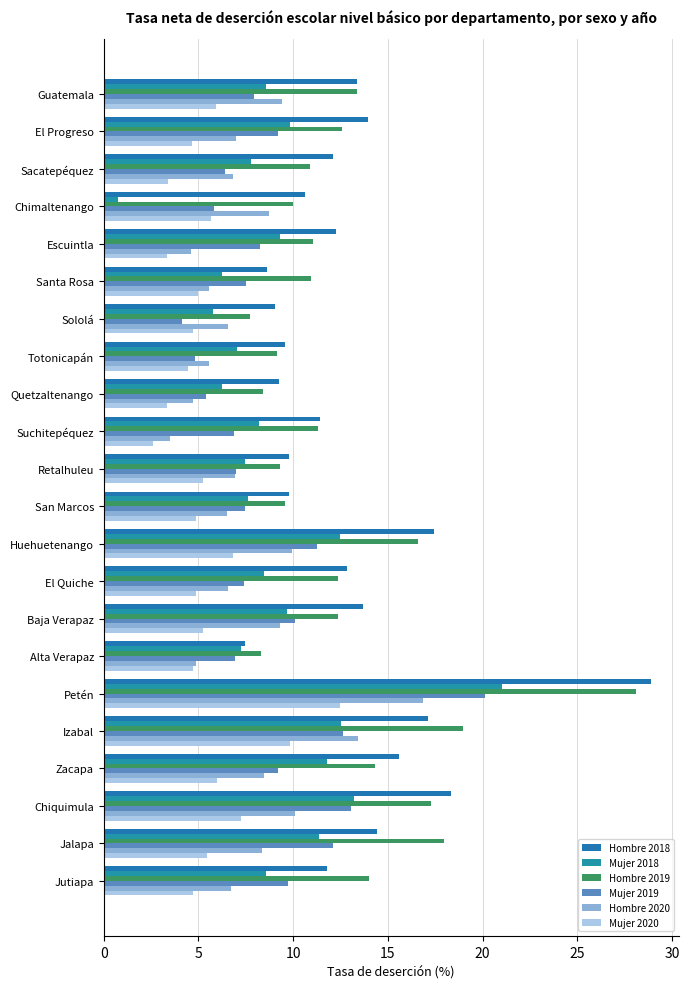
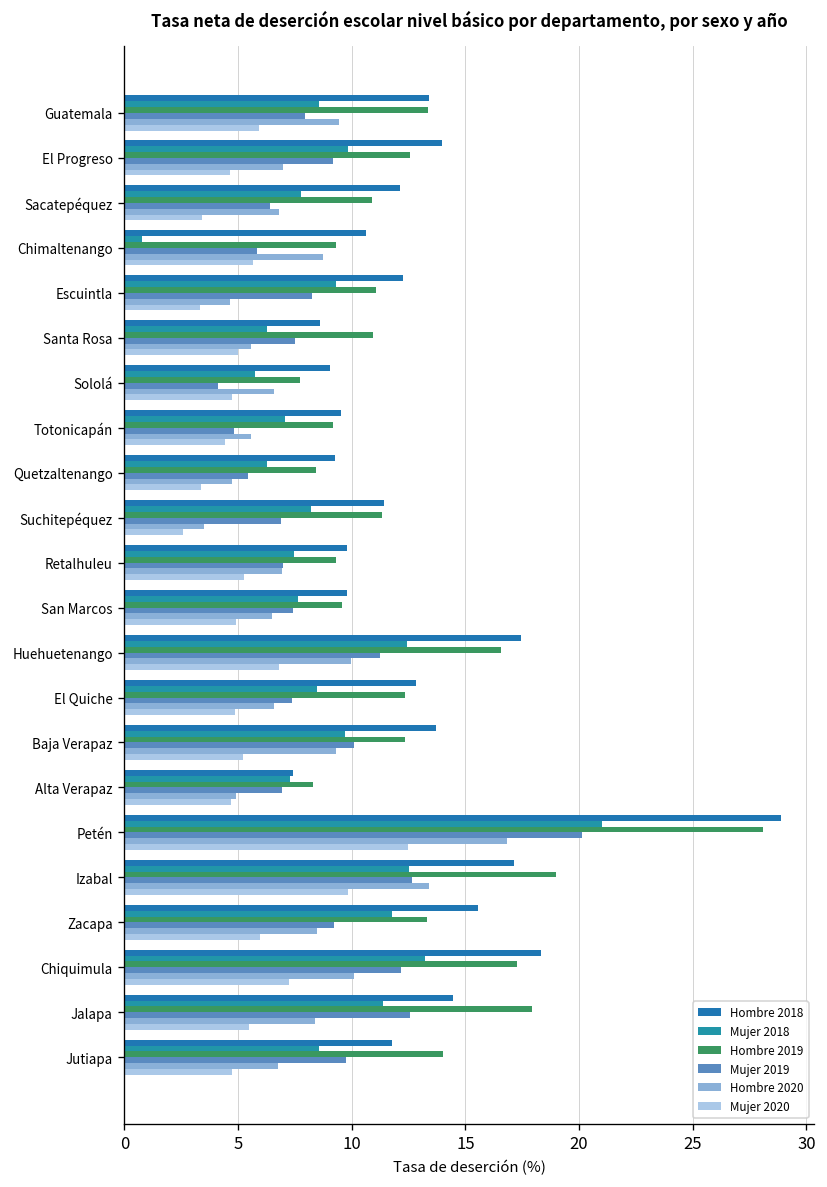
Hombre 2019, Chimaltenango: 10.0 -> 9.3
Hombre 2019, Zacapa: 14.3 -> 13.3
Mujer 2019, Chiquimula: 13.1 -> 12.2
Mujer 2019, Jalapa: 12.1 -> 12.6
